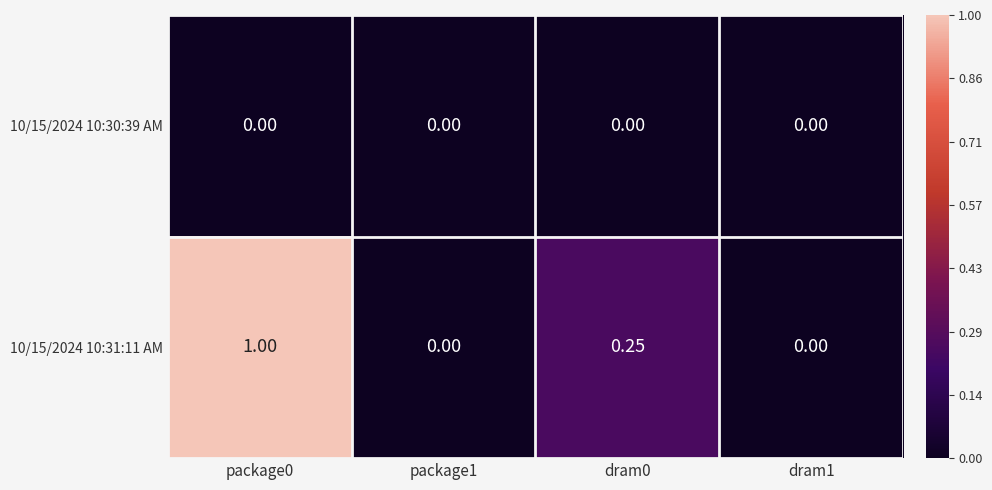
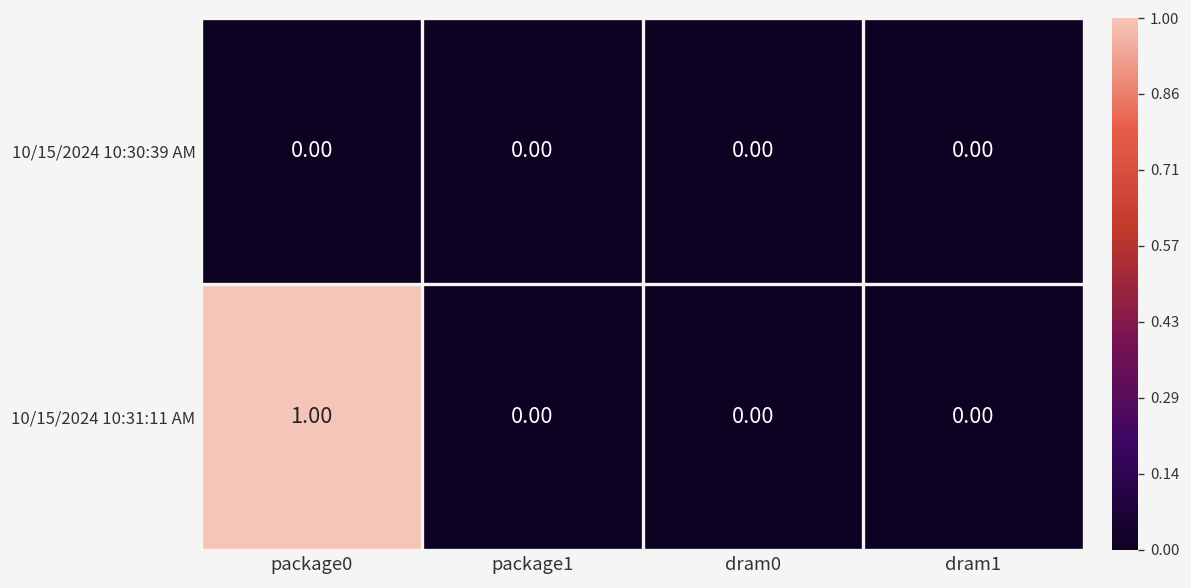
10/15/2024 10:31:11 AM, dram0: 0.25 -> 0.00
